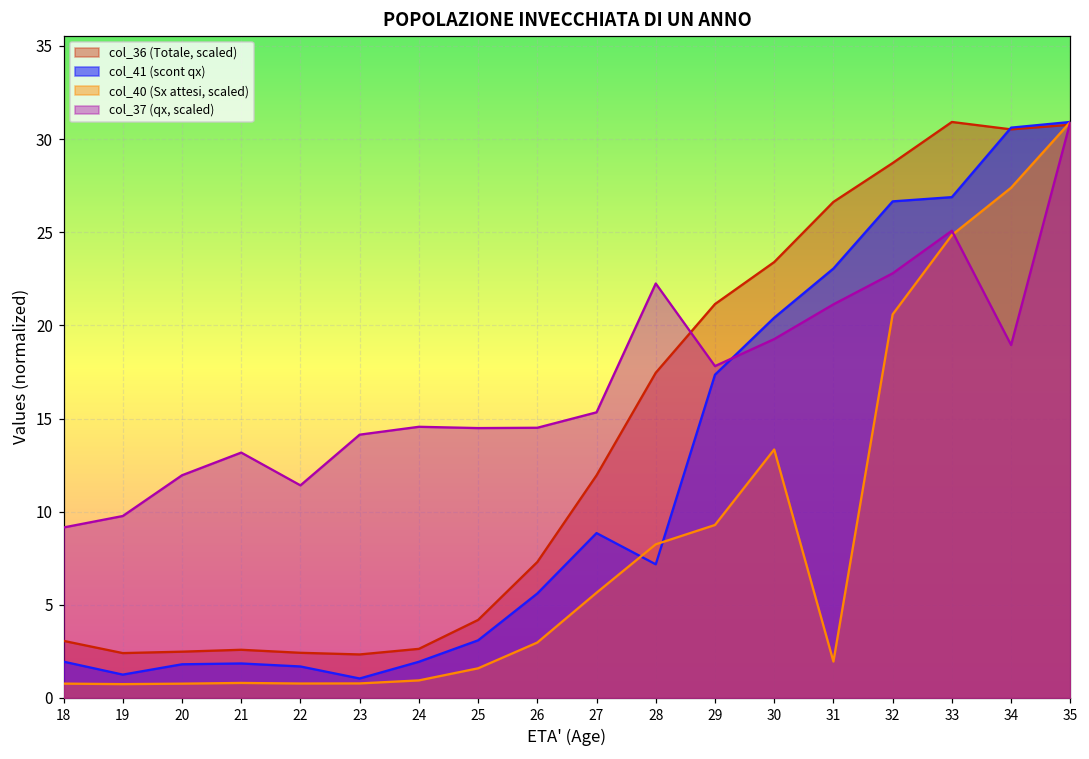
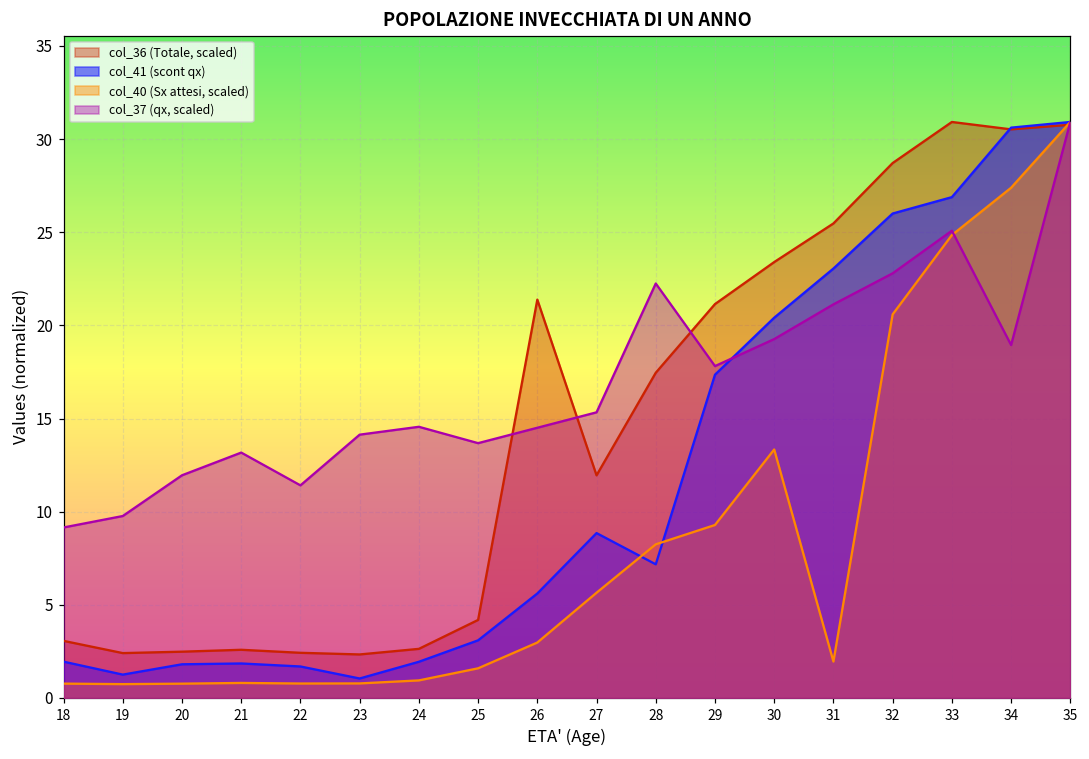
col_37 (qx, scaled), 25: 14.5 -> 13.7
col_36 (Totale, scaled), 26: 7.3 -> 21.4
col_36 (Totale, scaled), 31: 26.6 -> 25.5
col_41 (scont qx), 32: 26.7 -> 26.0
